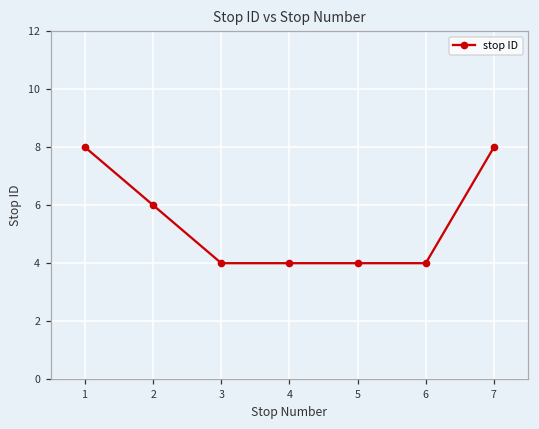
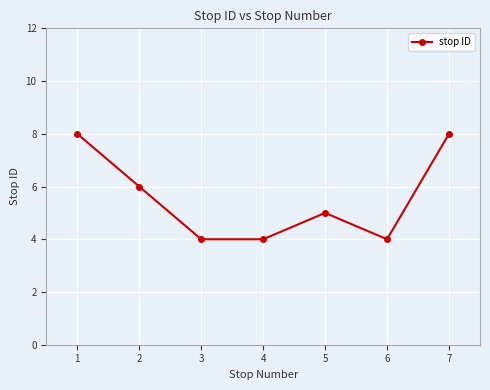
5: 4 -> 5
